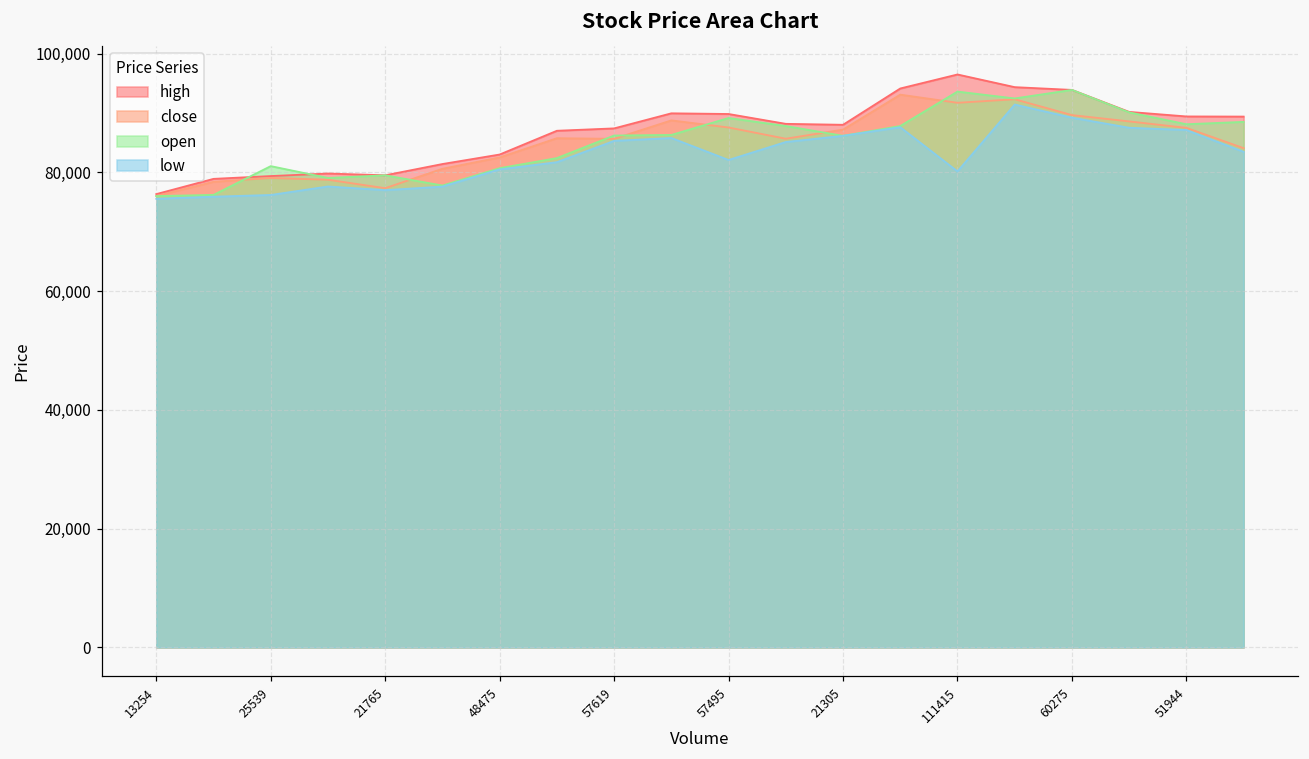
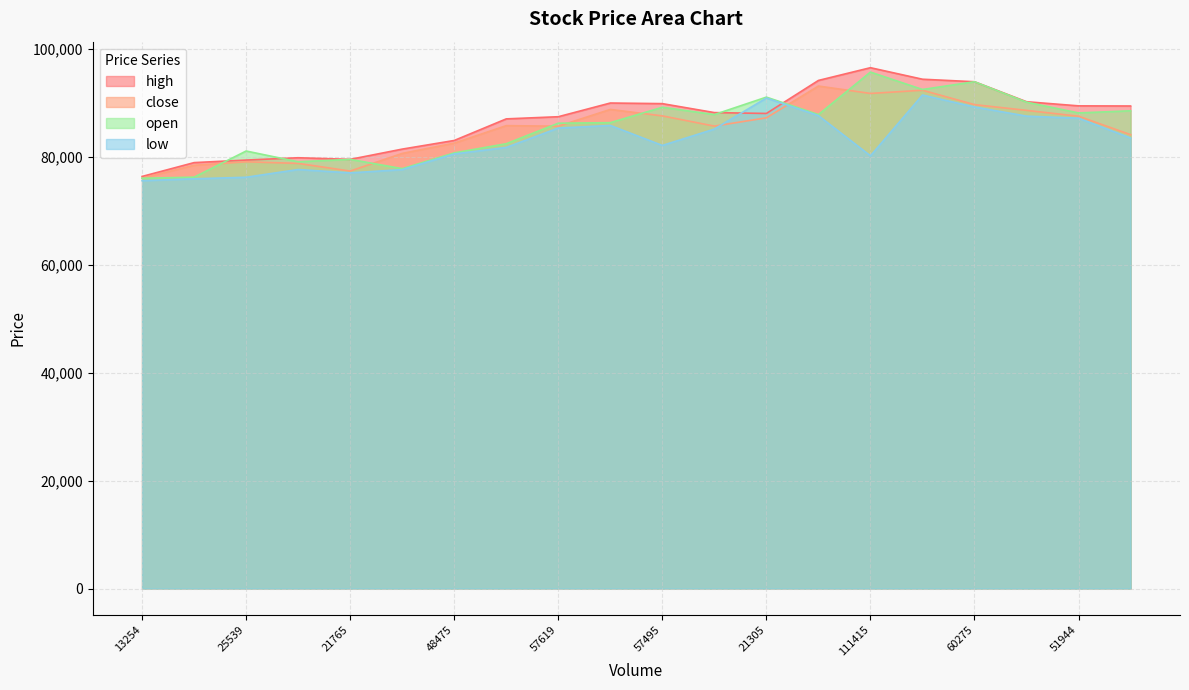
open, 21305: 86,000 -> 91,000
low, 21305: 86,000 -> 91,000
open, 111415: 94,000 -> 96,000
